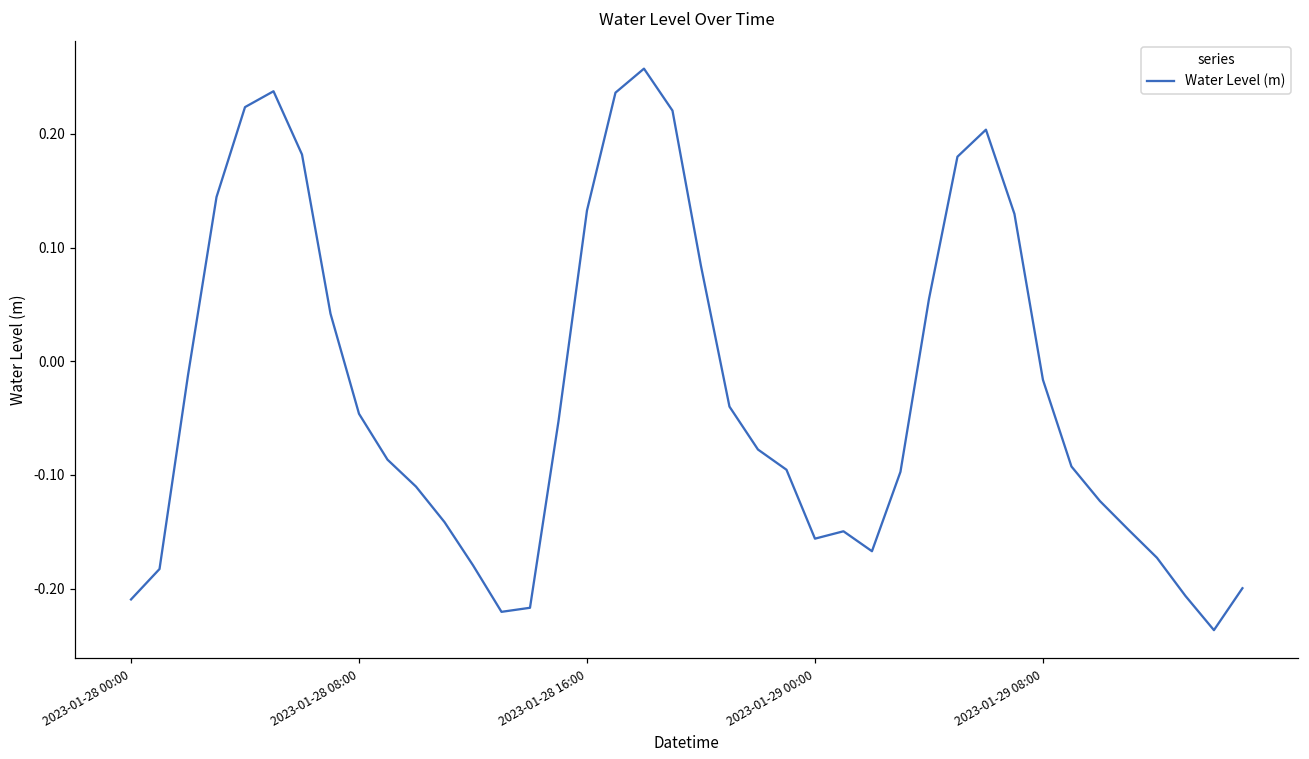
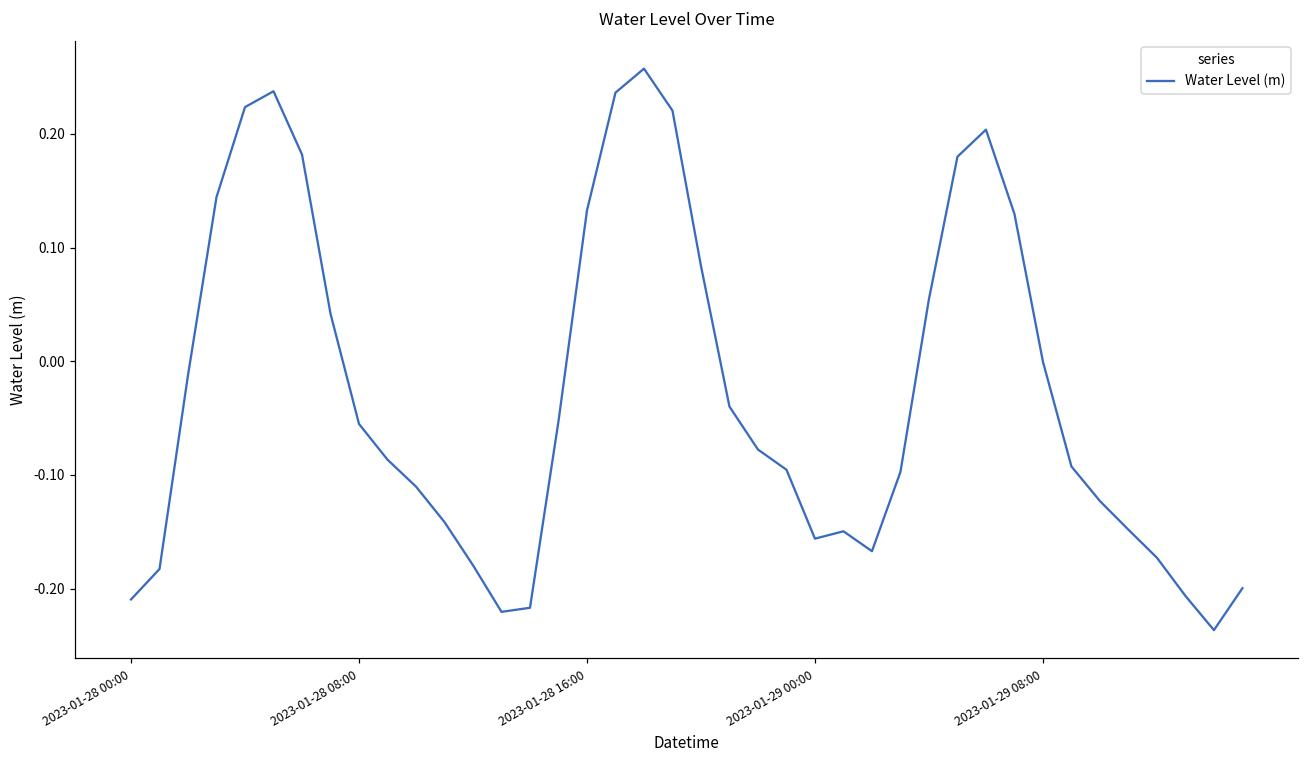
2023-01-28 08:00: -0.046 -> -0.055
2023-01-29 08:00: -0.016 -> 0.000
